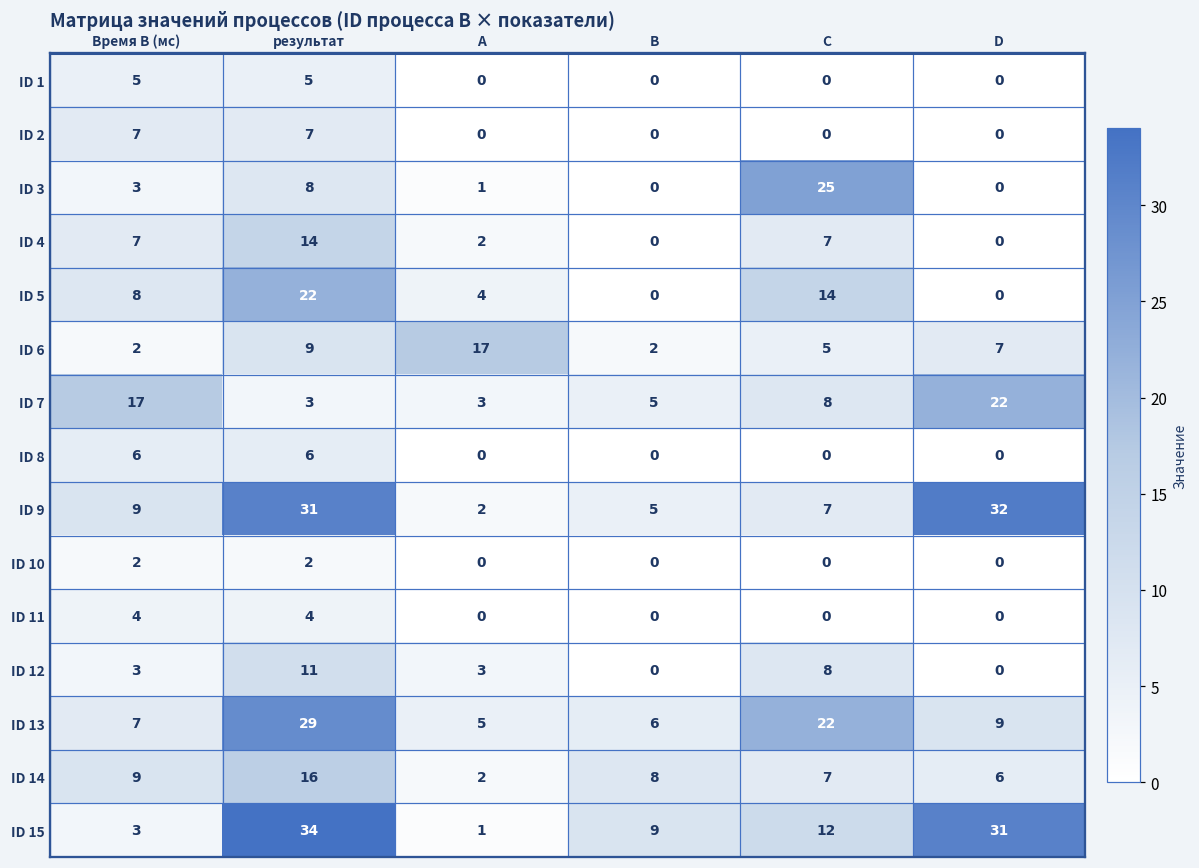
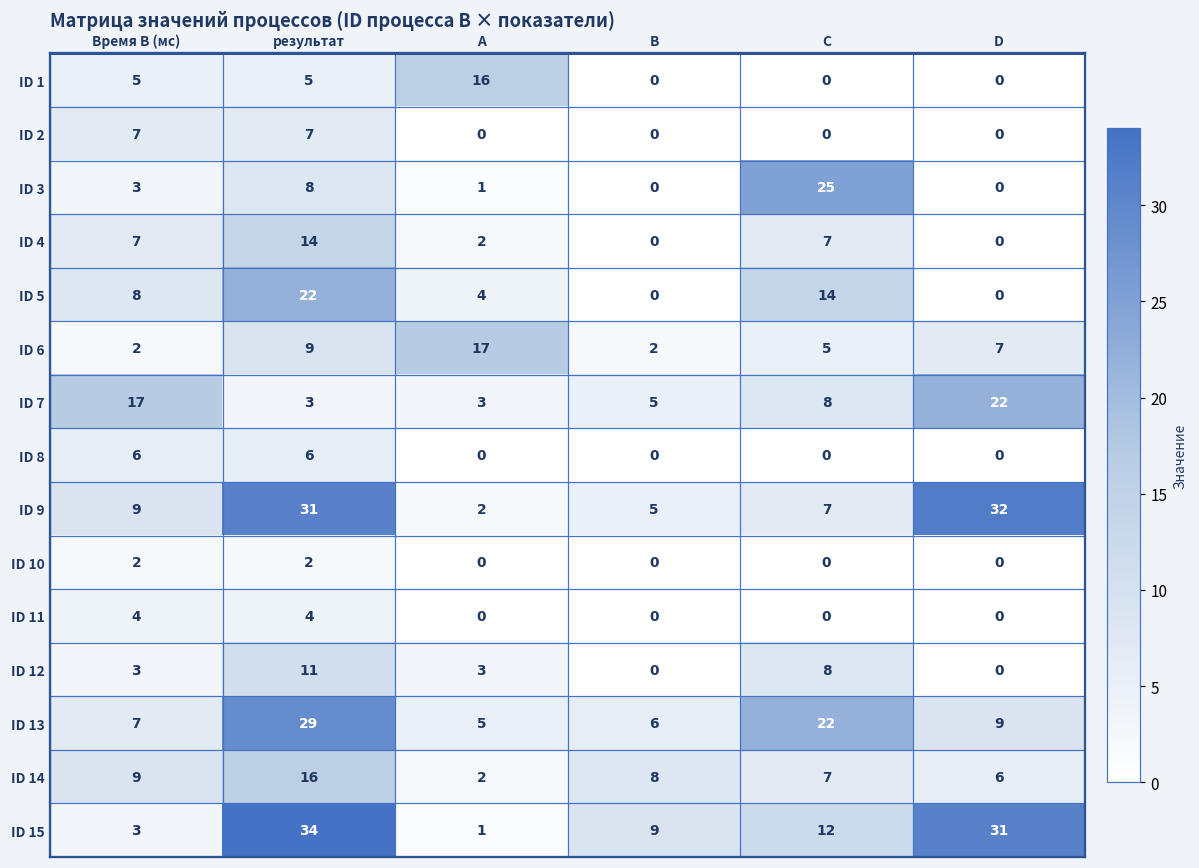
ID 1, A: 0 -> 16
